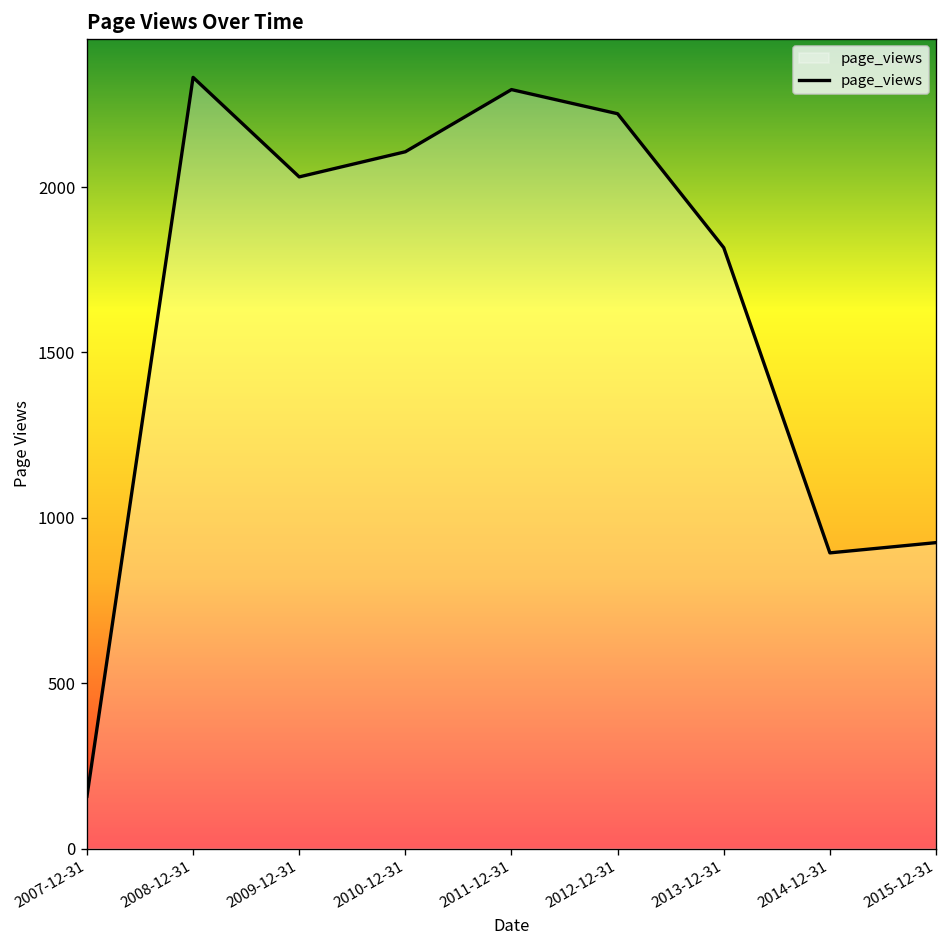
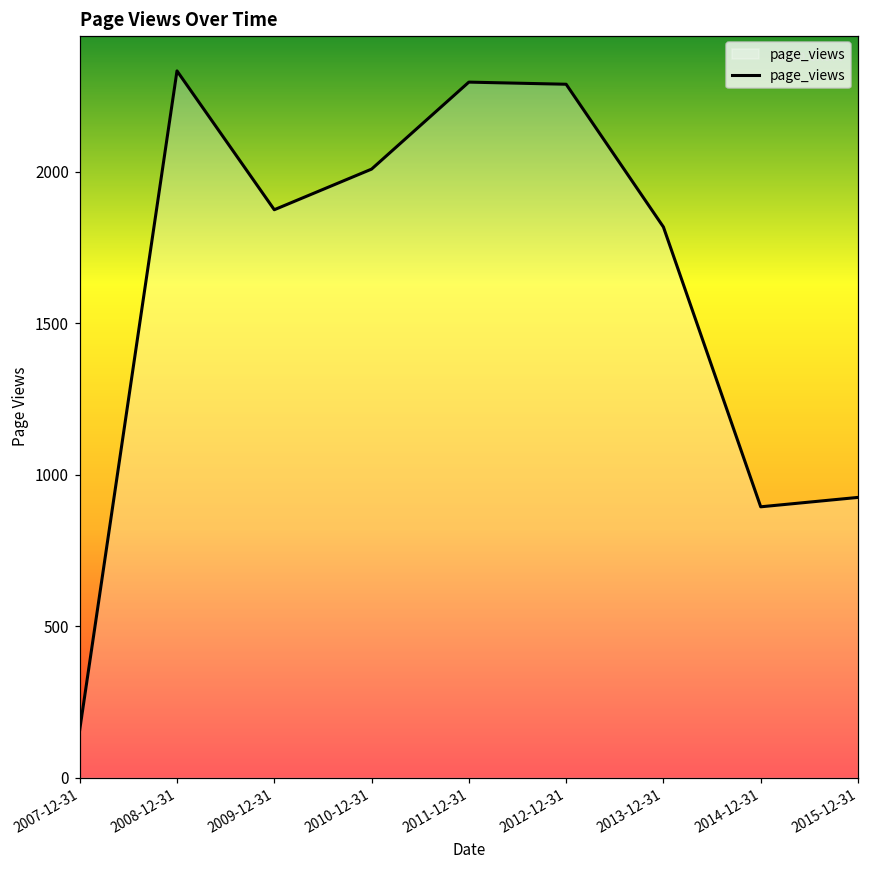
2009-12-31: 2030 -> 1870
2010-12-31: 2110 -> 2010
2012-12-31: 2220 -> 2290
